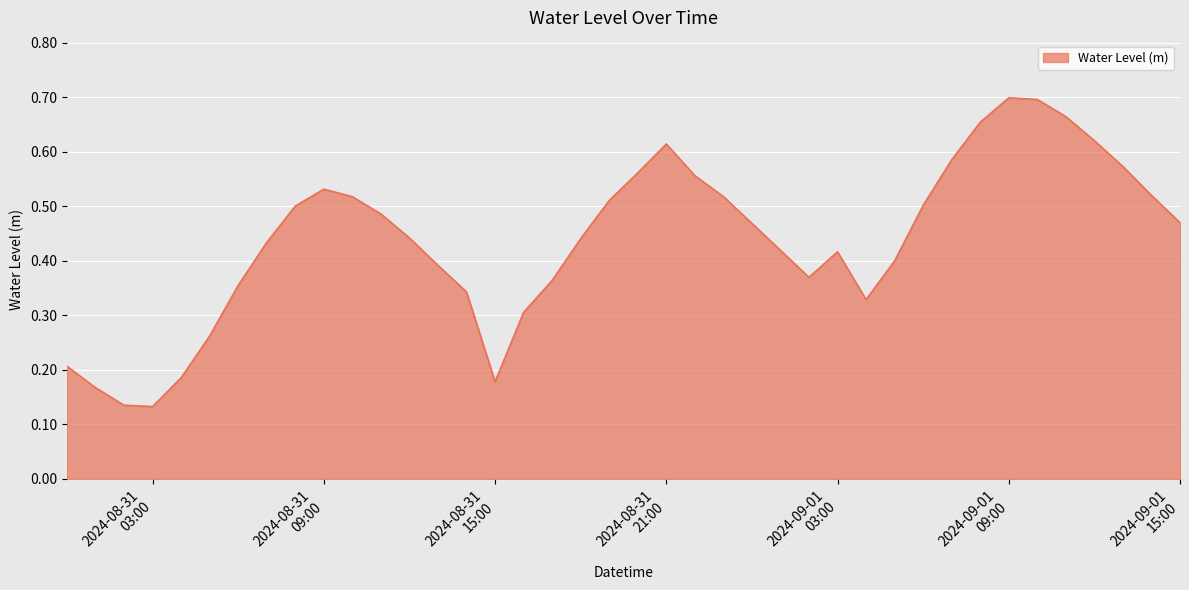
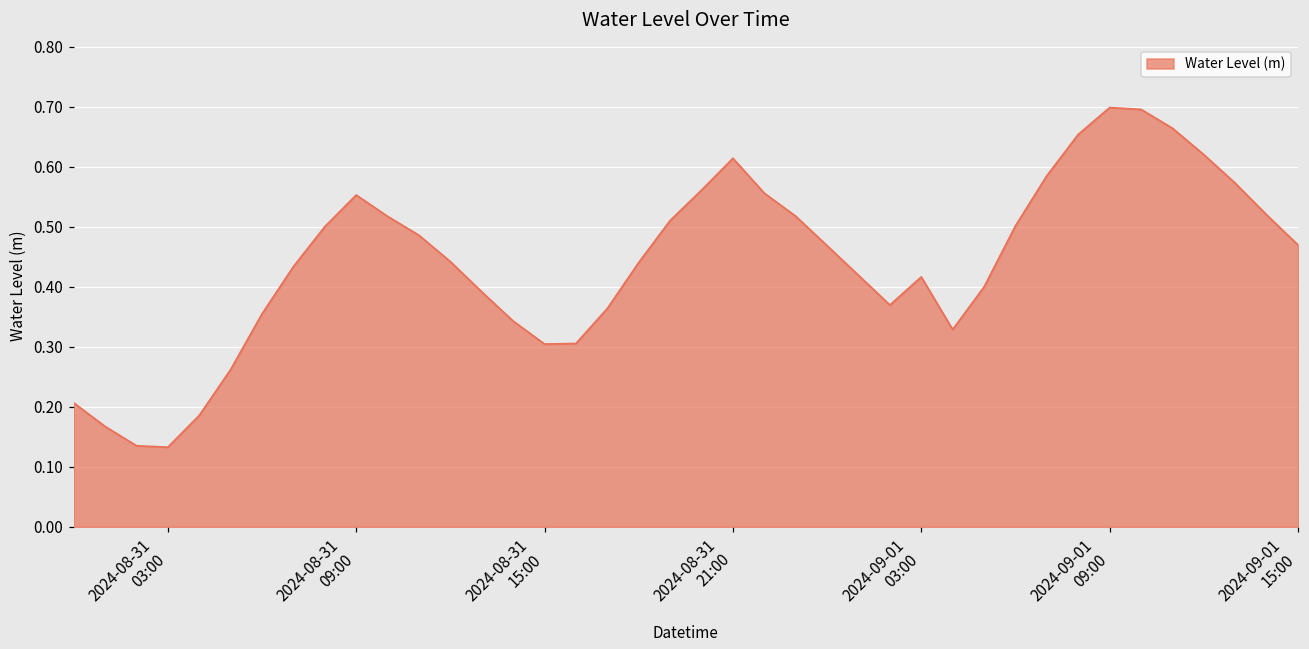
2024-08-31 09:00: 0.53 -> 0.55
2024-08-31 15:00: 0.18 -> 0.30
